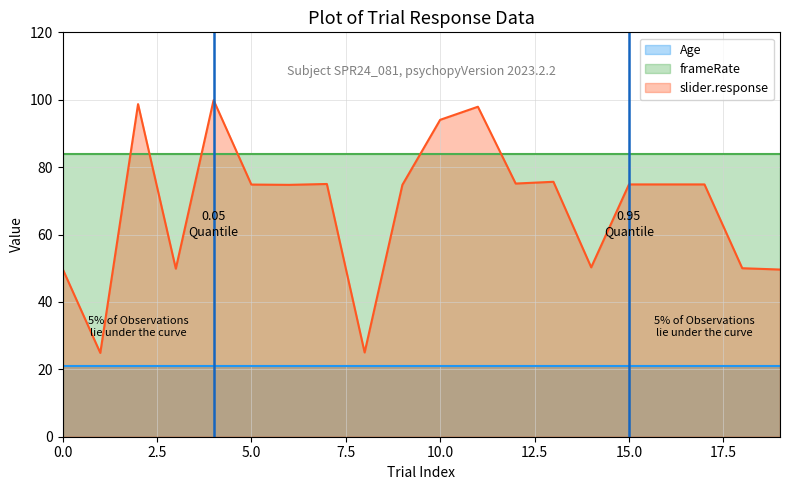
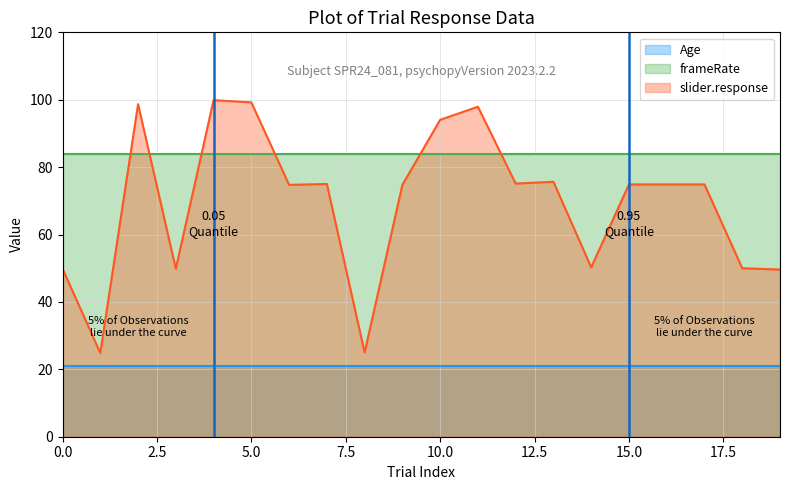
slider.response, 5.0: 75 -> 99
